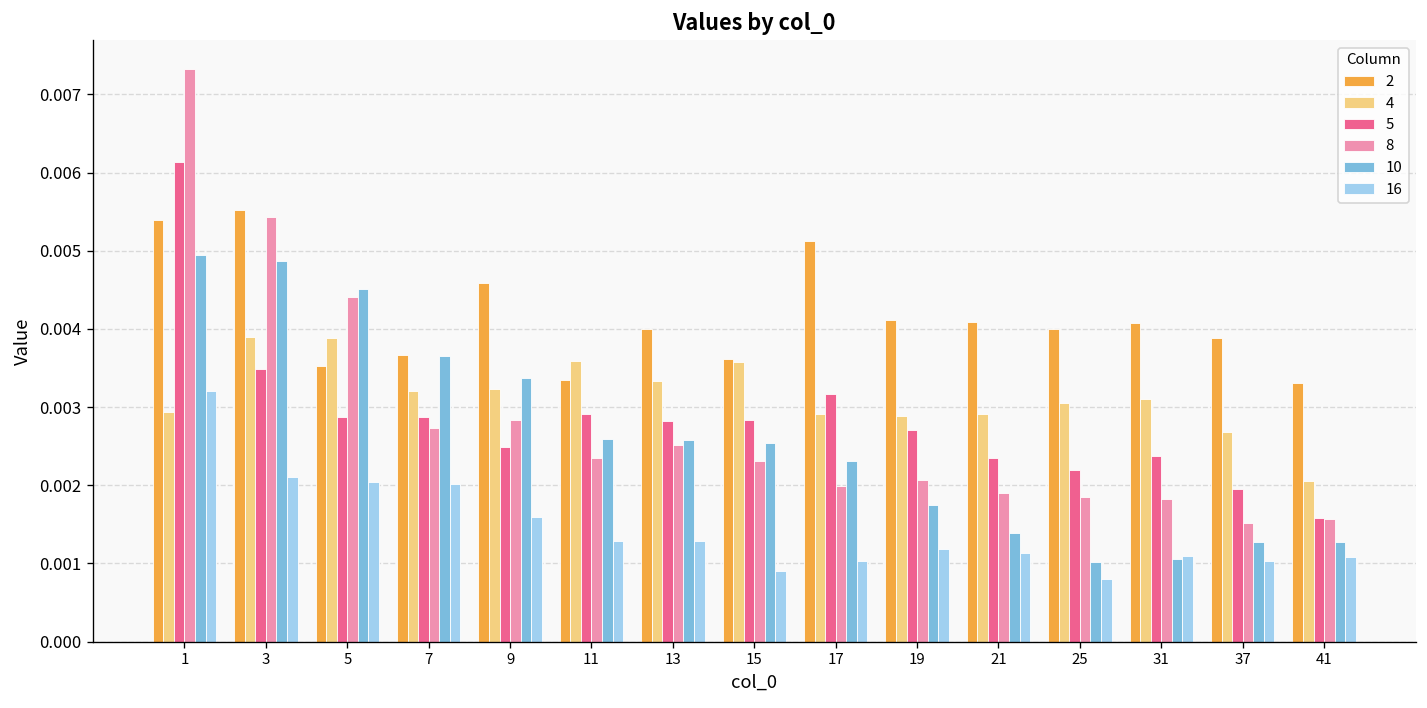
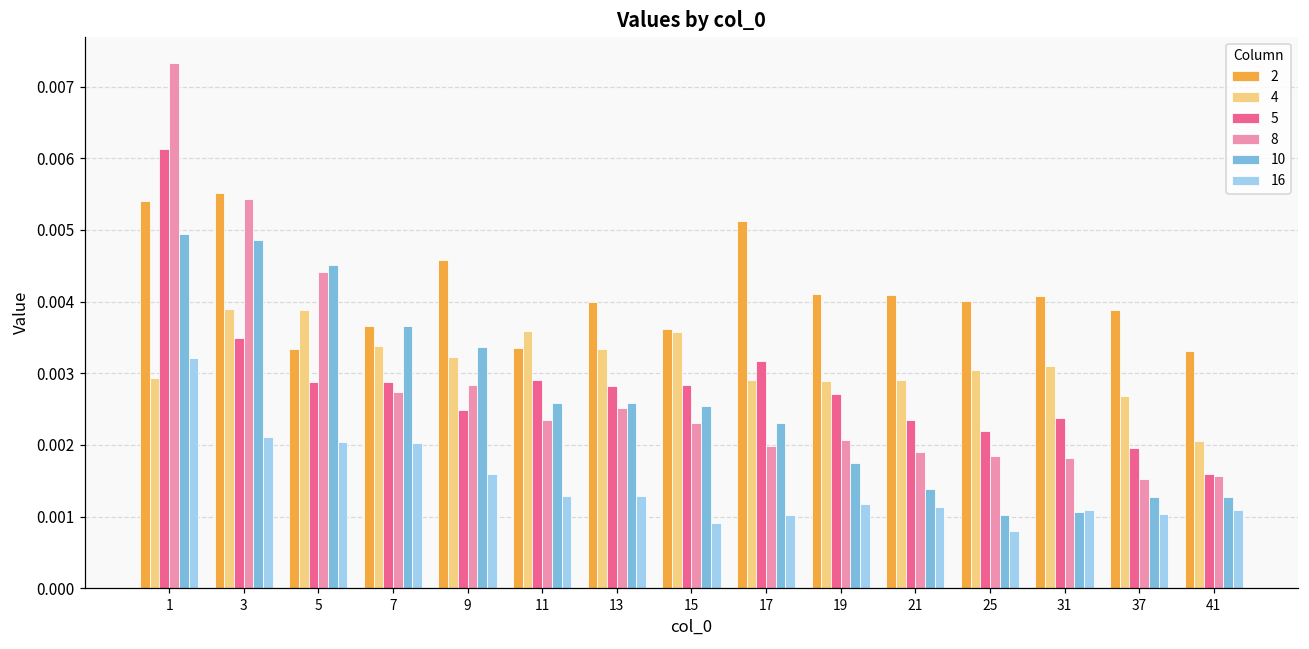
2, 5: 0.0035 -> 0.0033
4, 7: 0.0032 -> 0.0034
